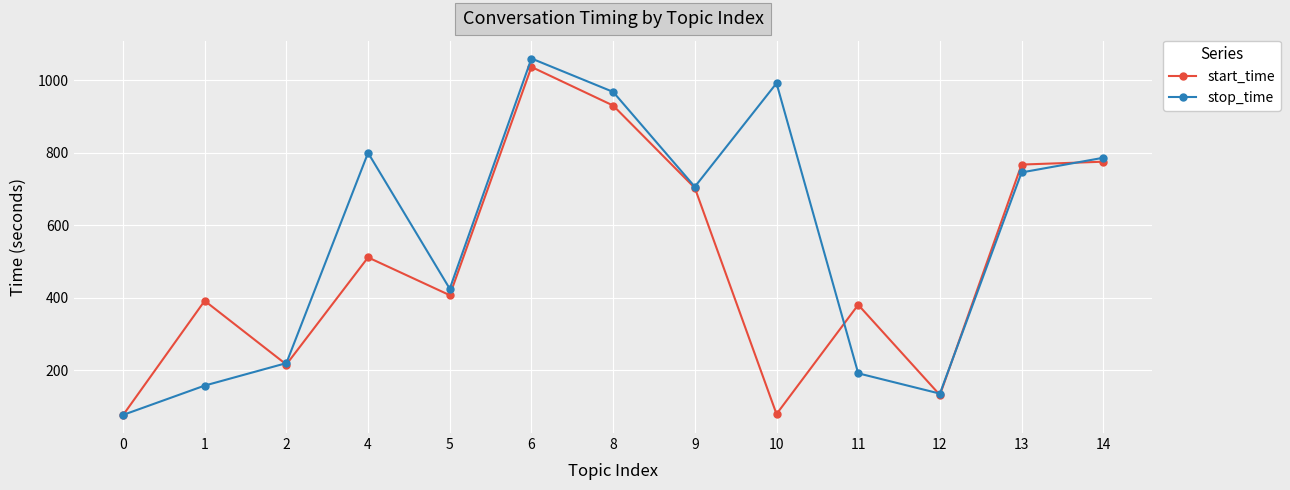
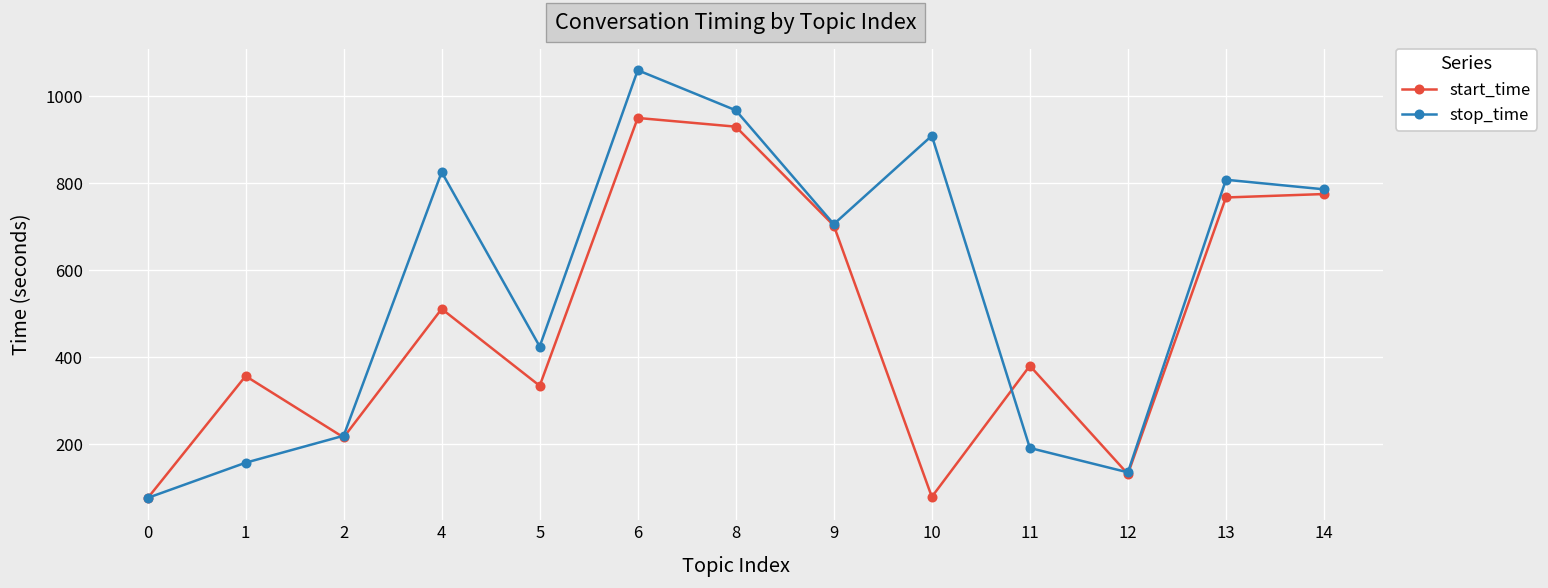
start_time, 1: 390 -> 360
stop_time, 4: 800 -> 830
start_time, 5: 410 -> 330
start_time, 6: 1040 -> 950
stop_time, 10: 990 -> 910
stop_time, 13: 750 -> 810
